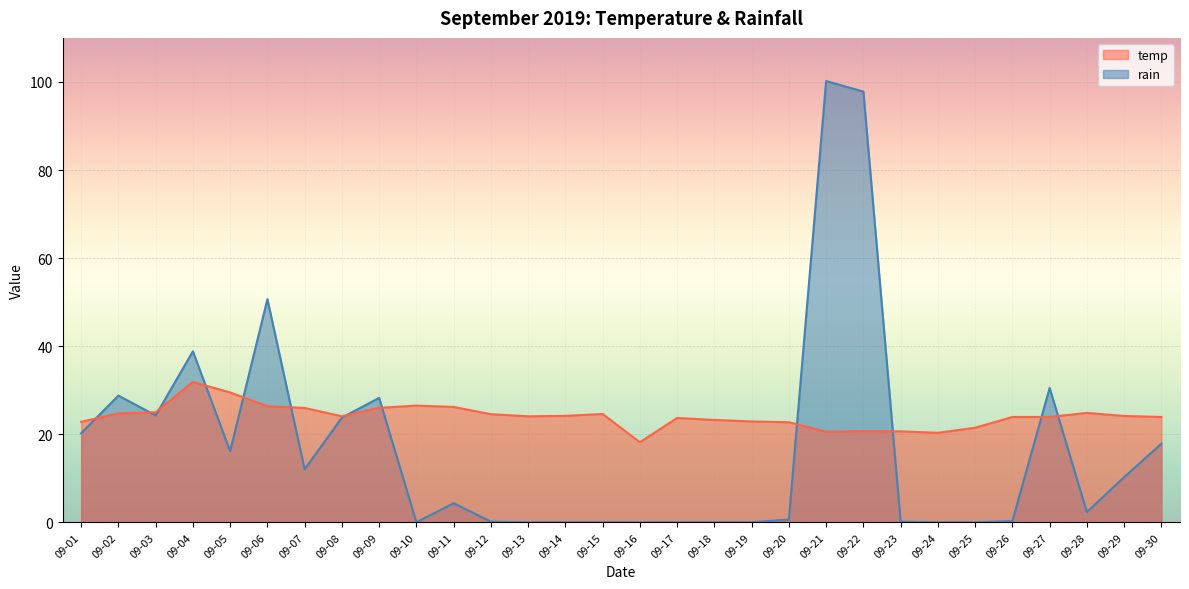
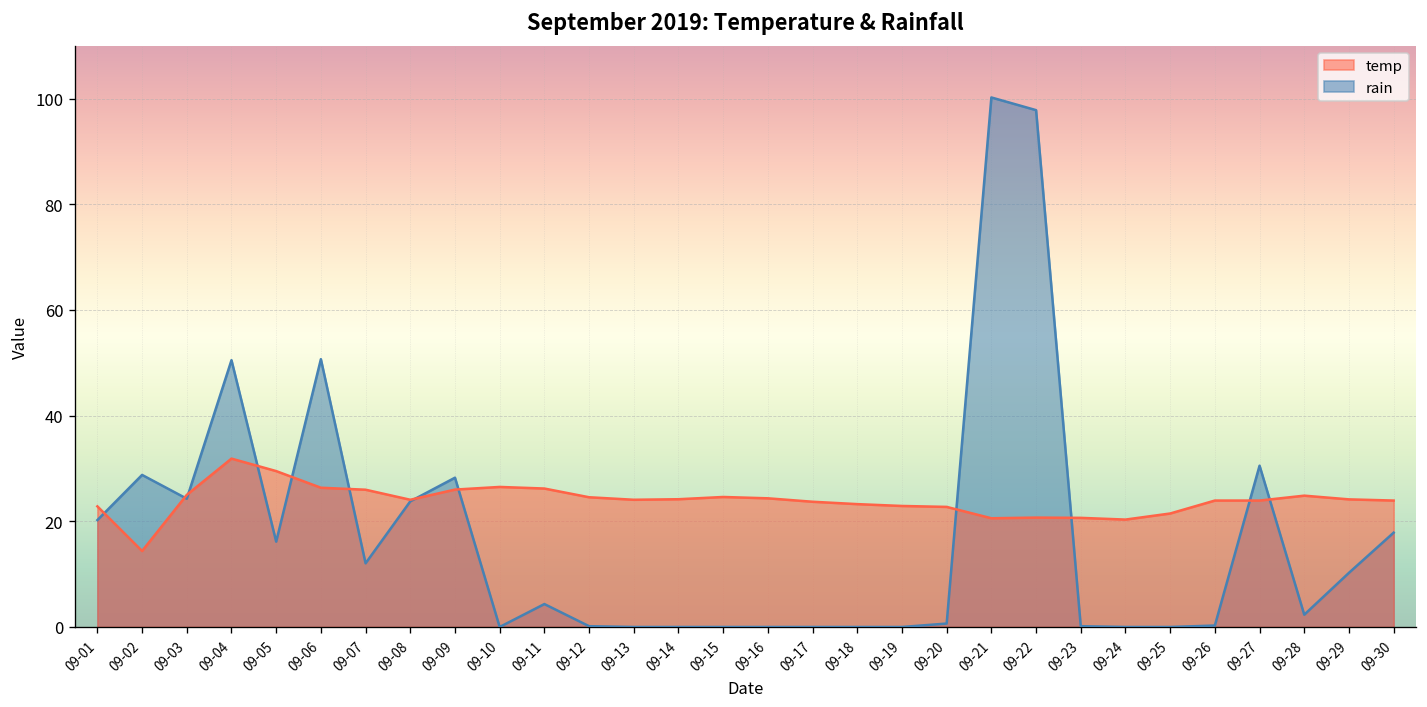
temp, 09-02: 25 -> 14
rain, 09-04: 39 -> 50
temp, 09-16: 18 -> 24
